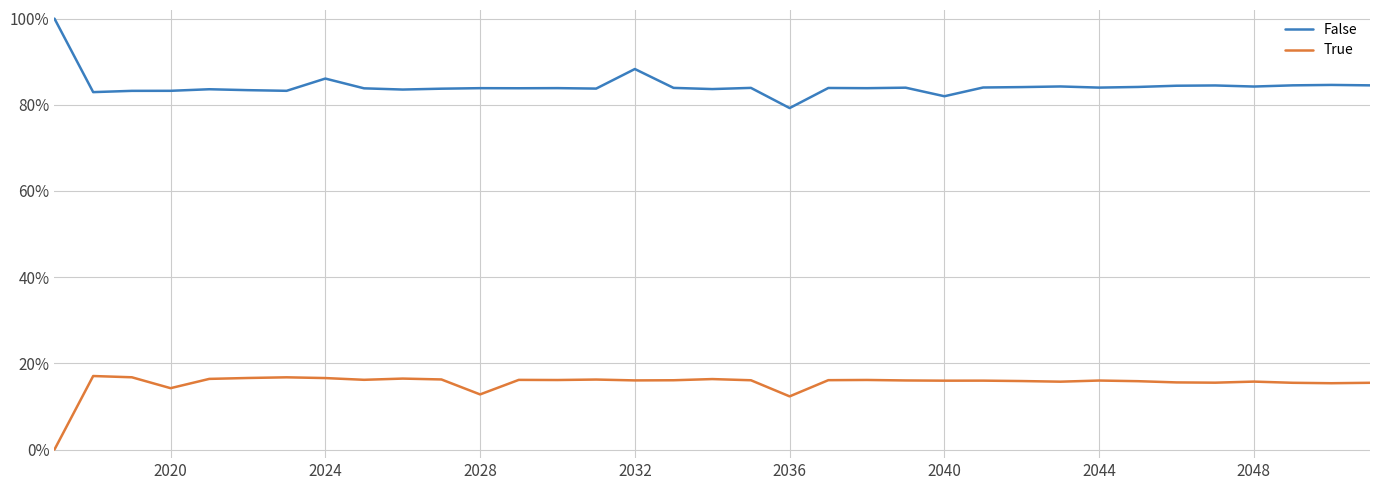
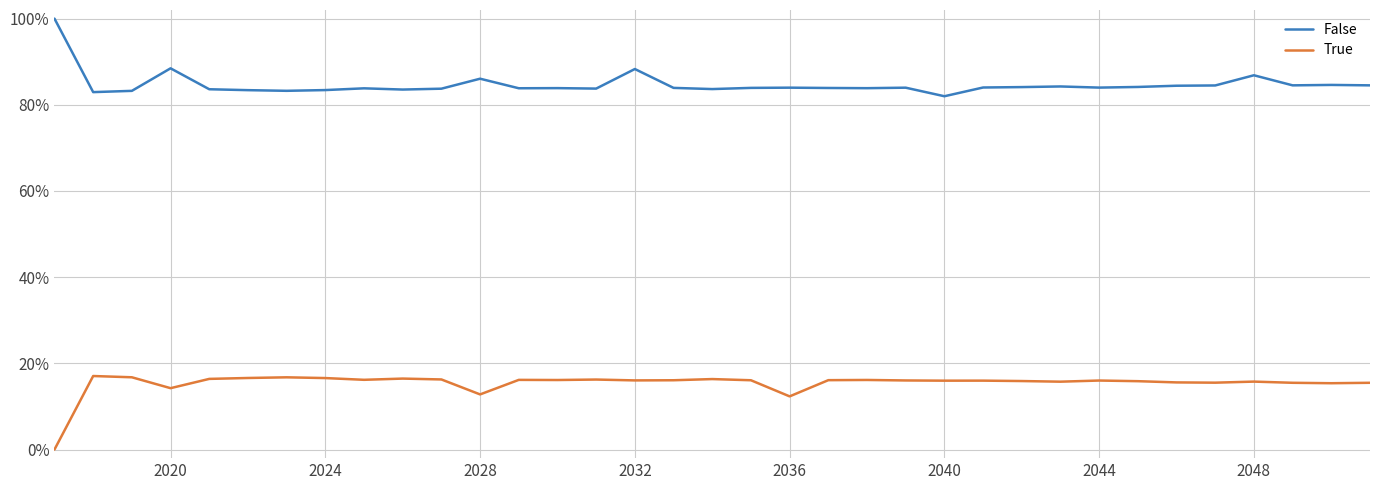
False, 2020: 83% -> 88%
False, 2024: 86% -> 83%
False, 2028: 84% -> 86%
False, 2036: 79% -> 84%
False, 2048: 84% -> 87%
